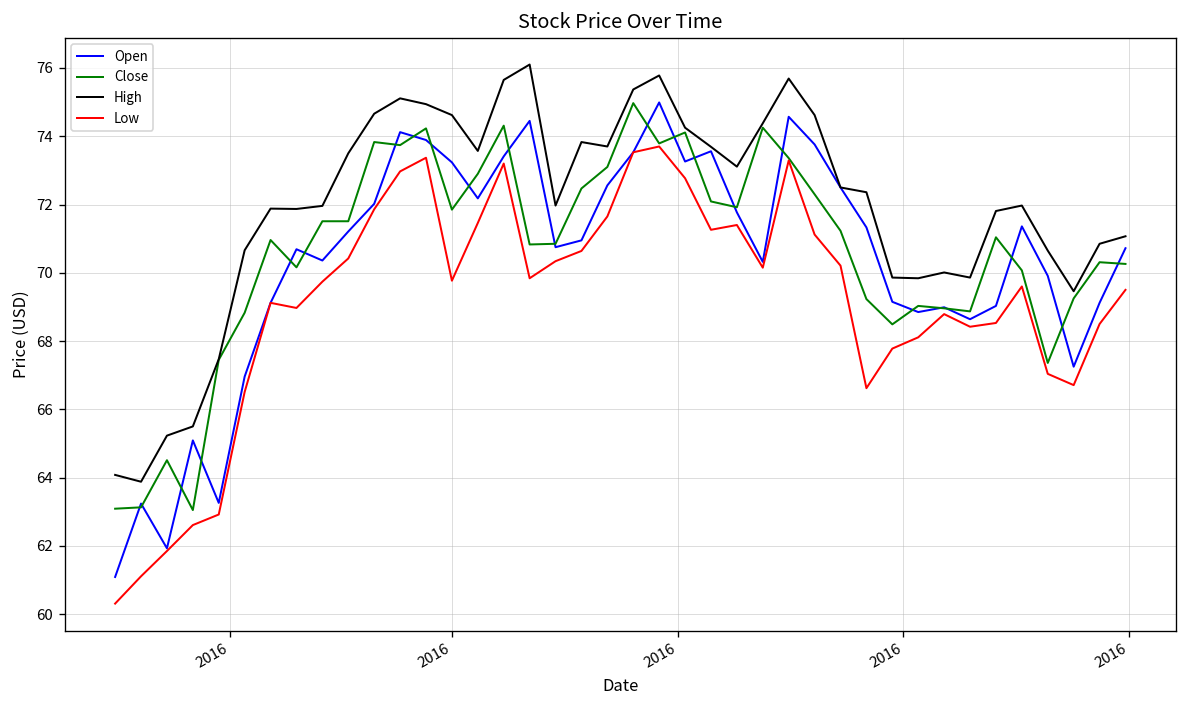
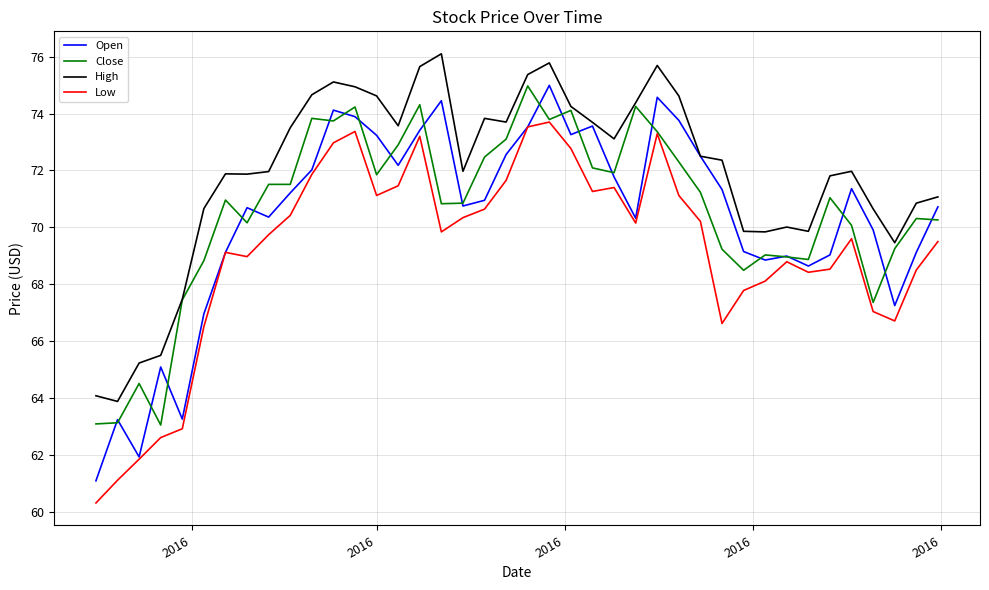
Low, 2016: 69.8 -> 71.1
